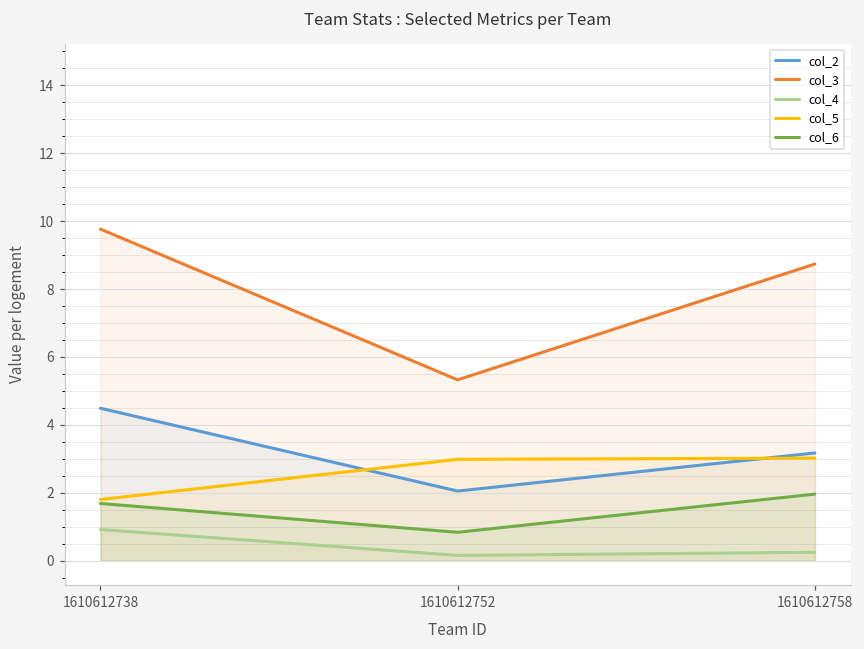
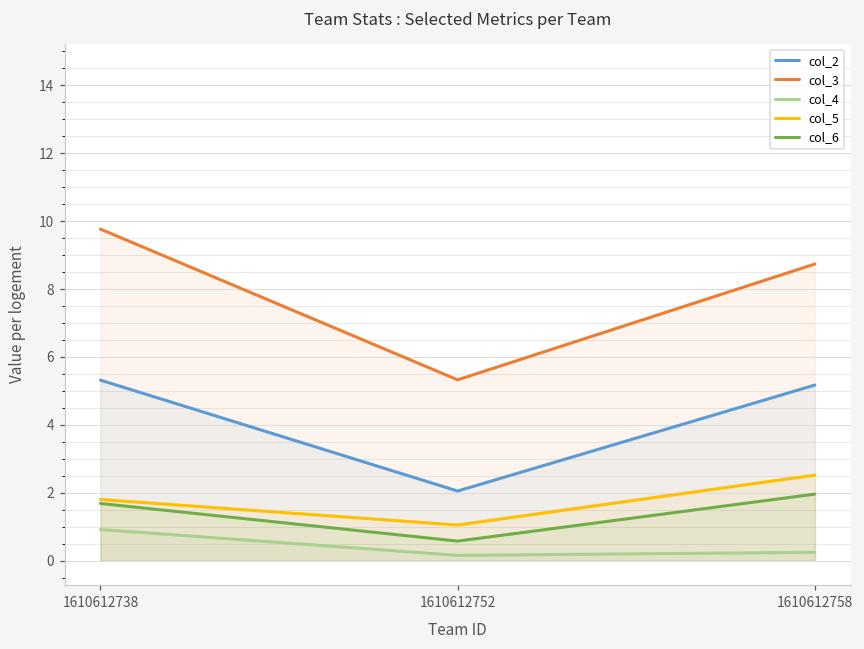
col_2, 1610612738: 4.5 -> 5.3
col_5, 1610612752: 3.0 -> 1.1
col_6, 1610612752: 0.8 -> 0.6
col_2, 1610612758: 3.2 -> 5.2
col_5, 1610612758: 3.0 -> 2.5
